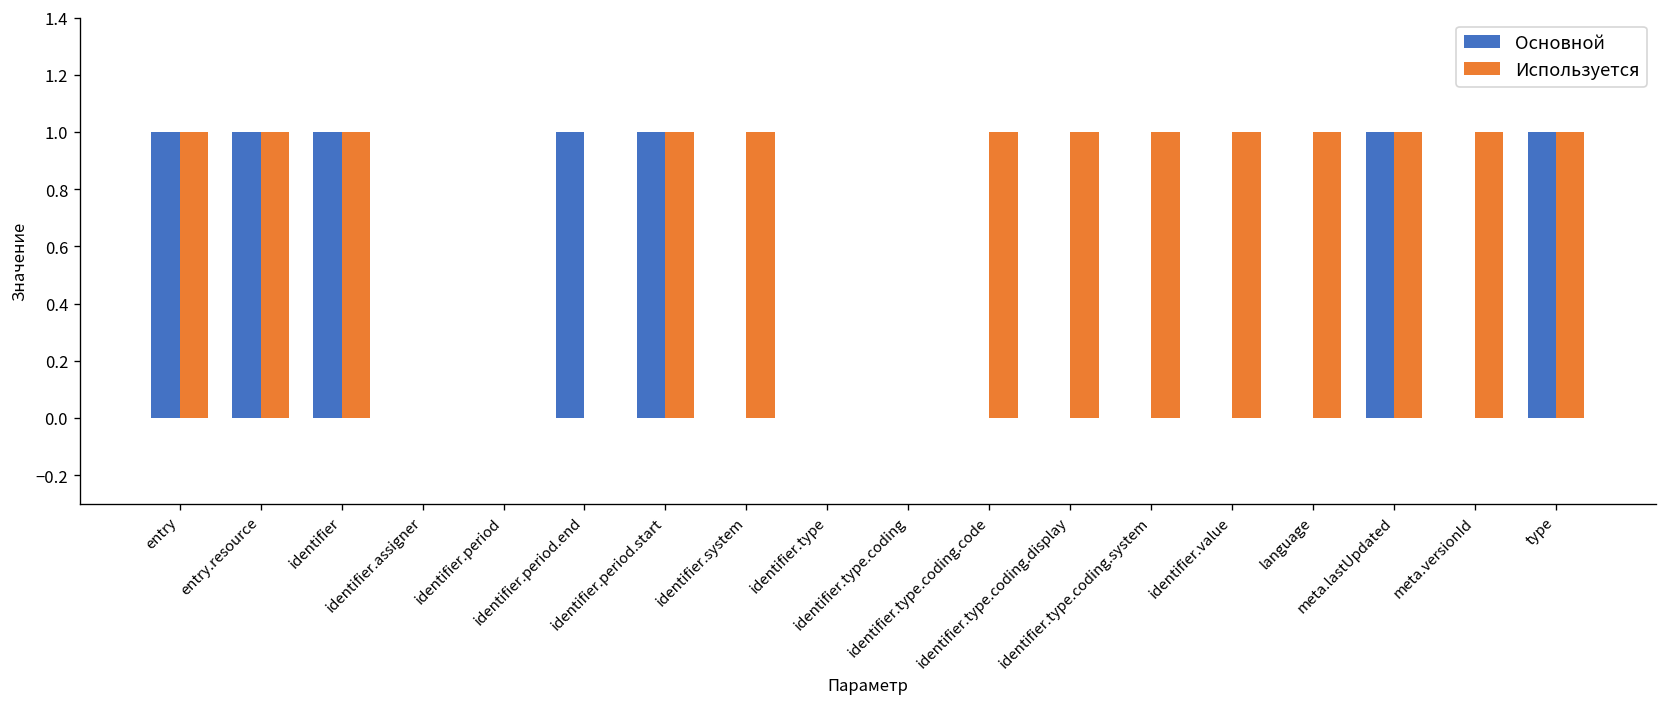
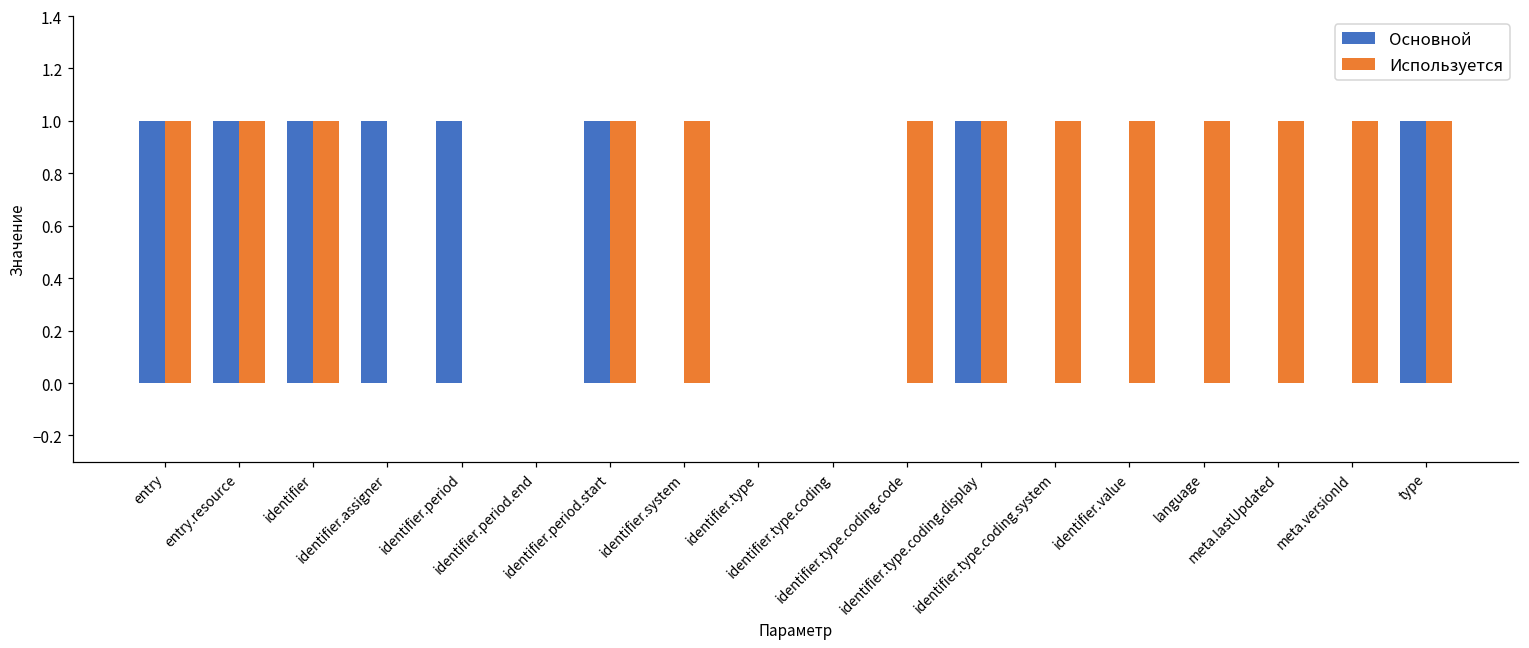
Основной, identifier.assigner: 0 -> 1
Основной, identifier.period: 0 -> 1
Основной, identifier.period.end: 1 -> 0
Основной, identifier.type.coding.display: 0 -> 1
Основной, meta.lastUpdated: 1 -> 0
